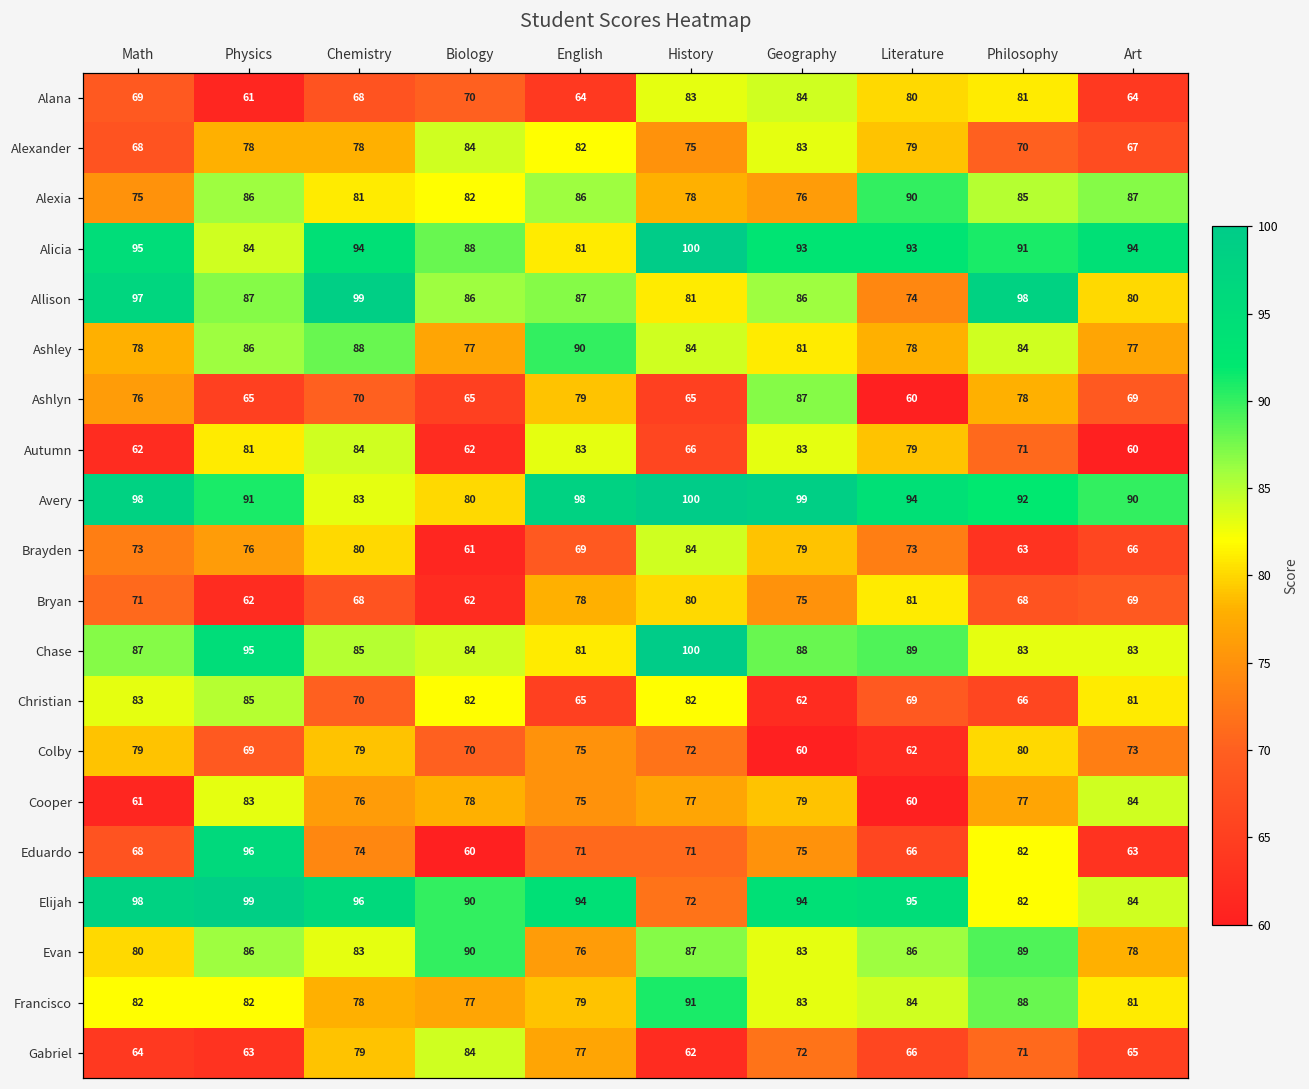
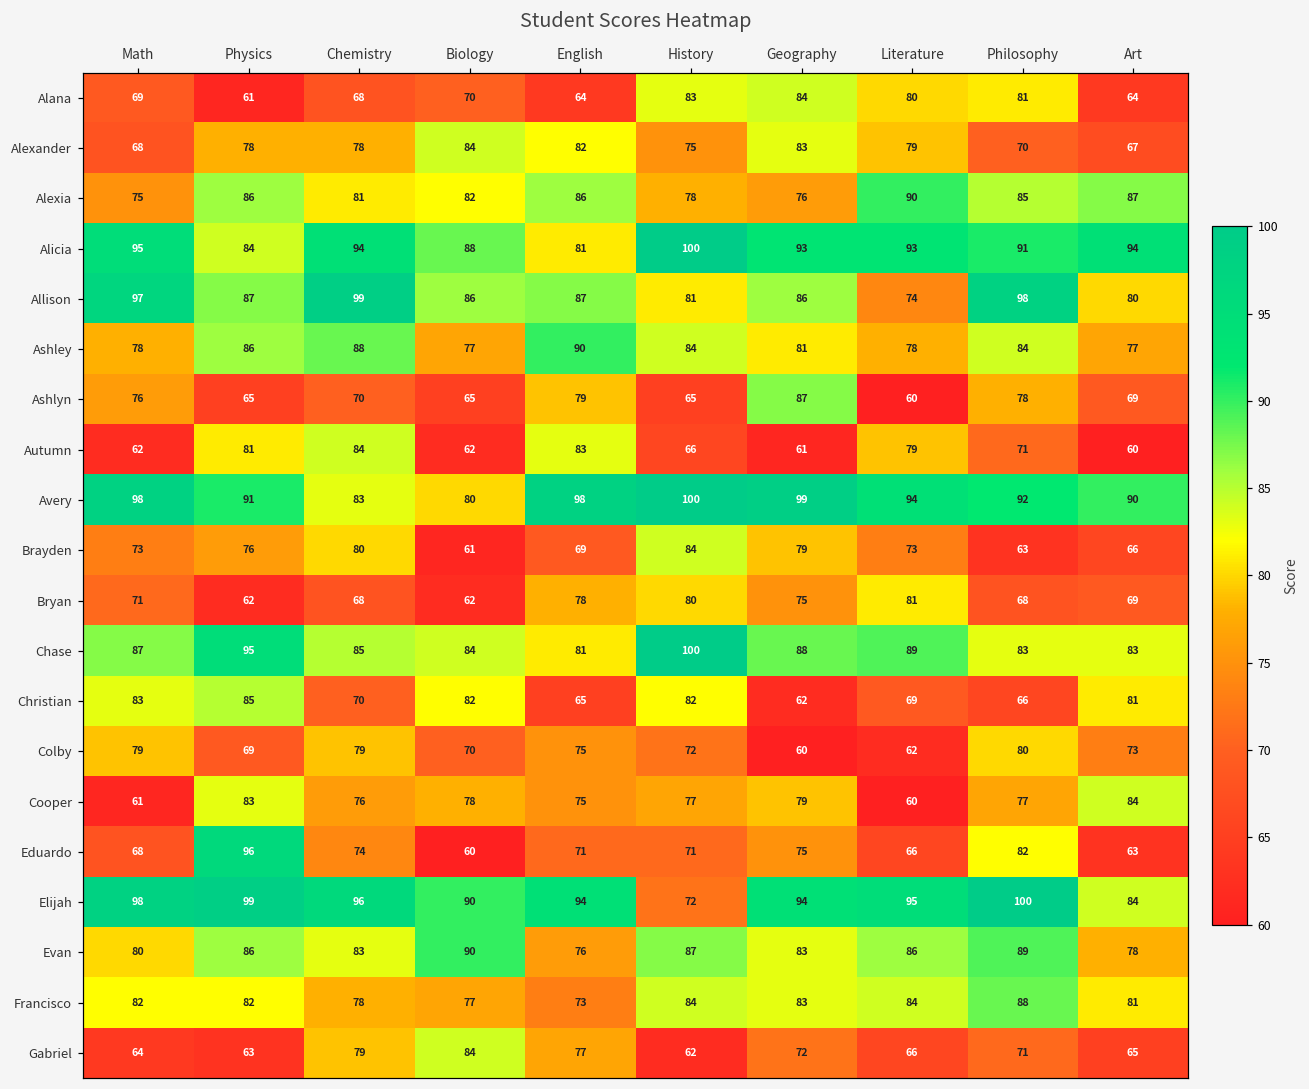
Autumn, Geography: 83 -> 61
Elijah, Philosophy: 82 -> 100
Francisco, English: 79 -> 73
Francisco, History: 91 -> 84
